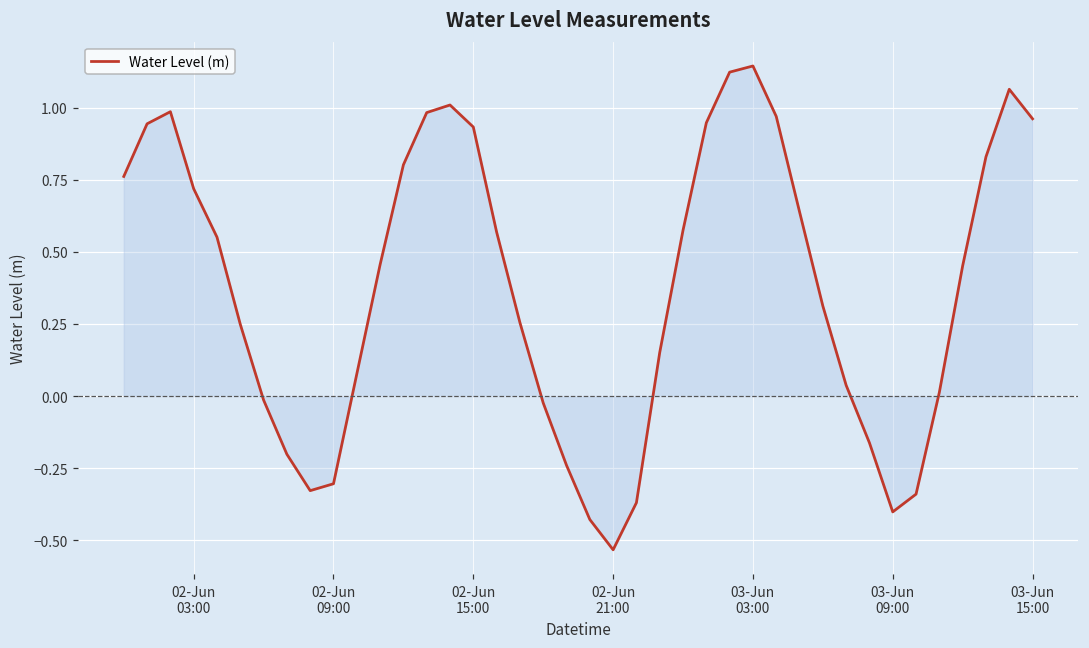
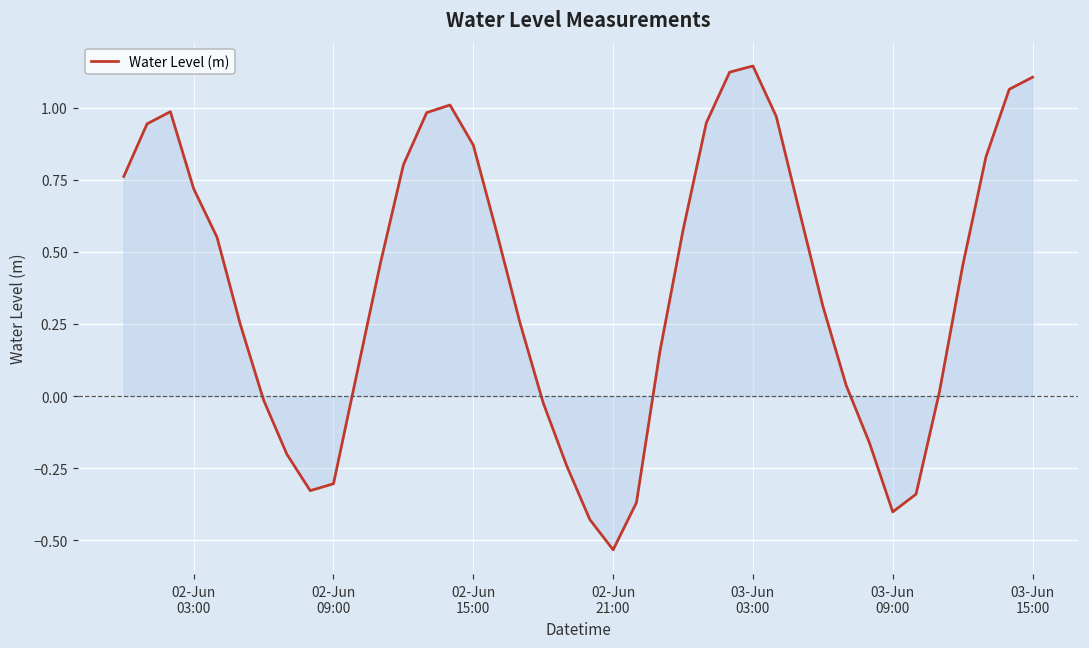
Water Level (m), 02-Jun 15:00: 0.93 -> 0.87
Water Level (m), 03-Jun 15:00: 0.96 -> 1.11
